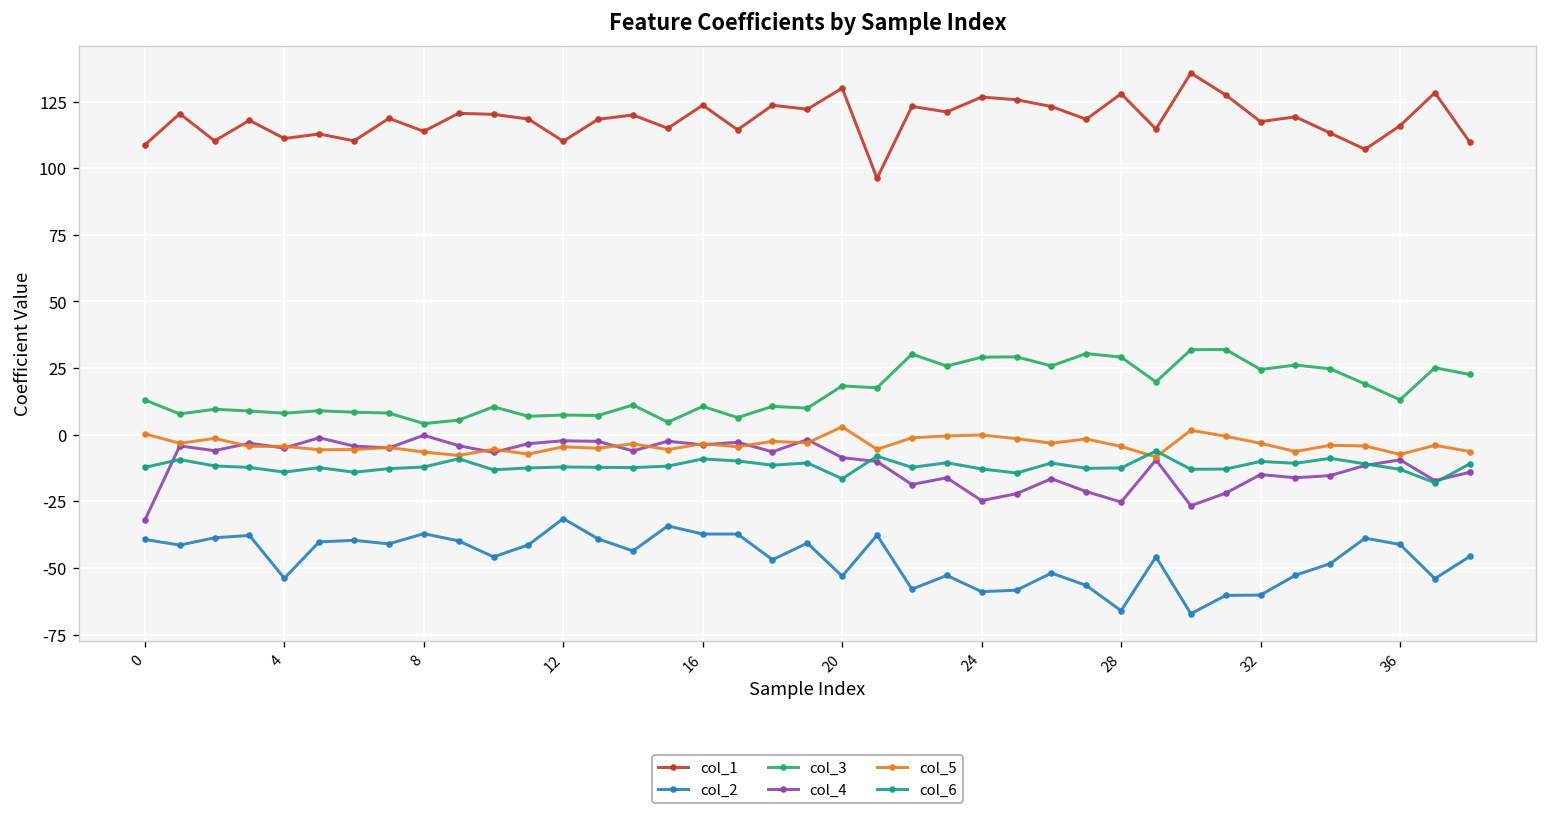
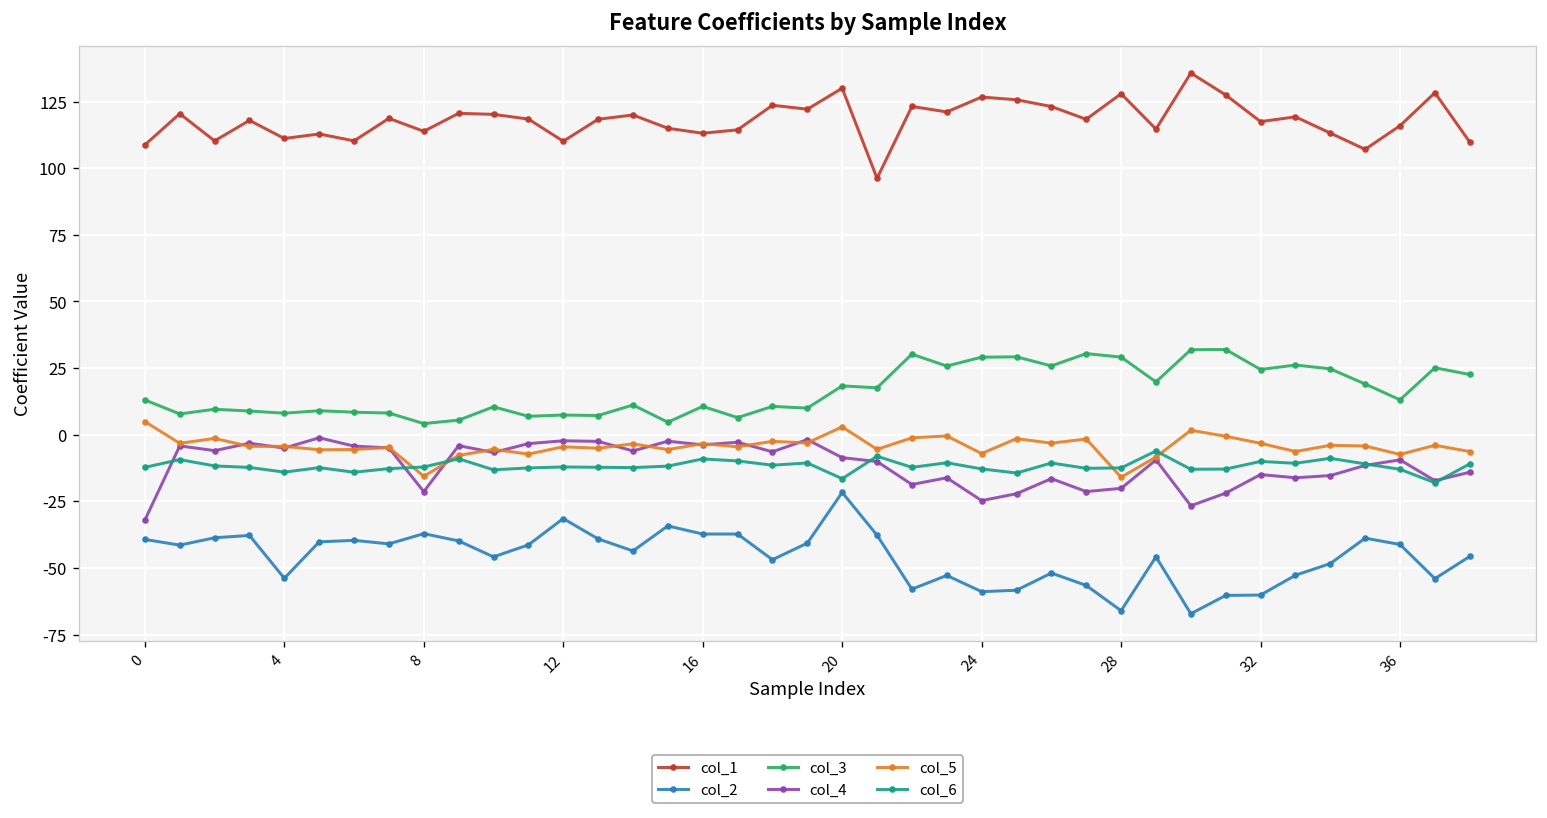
col_5, 0: 0 -> 5
col_4, 8: 0 -> -21
col_5, 8: -7 -> -16
col_1, 16: 124 -> 113
col_2, 20: -53 -> -22
col_5, 24: 0 -> -7
col_4, 28: -25 -> -20
col_5, 28: -4 -> -16
